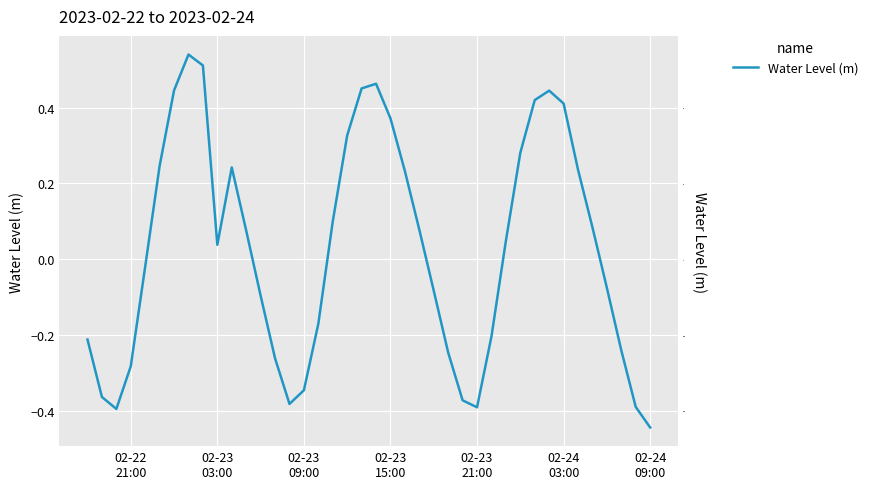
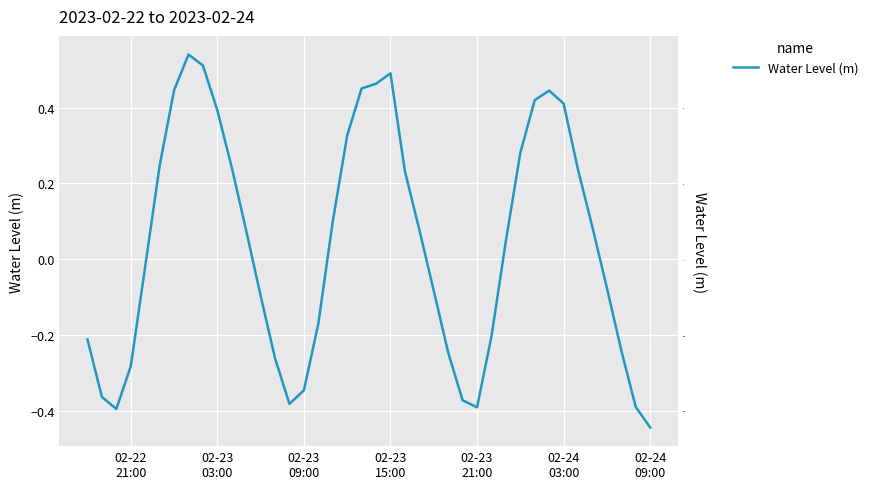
02-23 03:00: 0.04 -> 0.39
02-23 15:00: 0.37 -> 0.49
